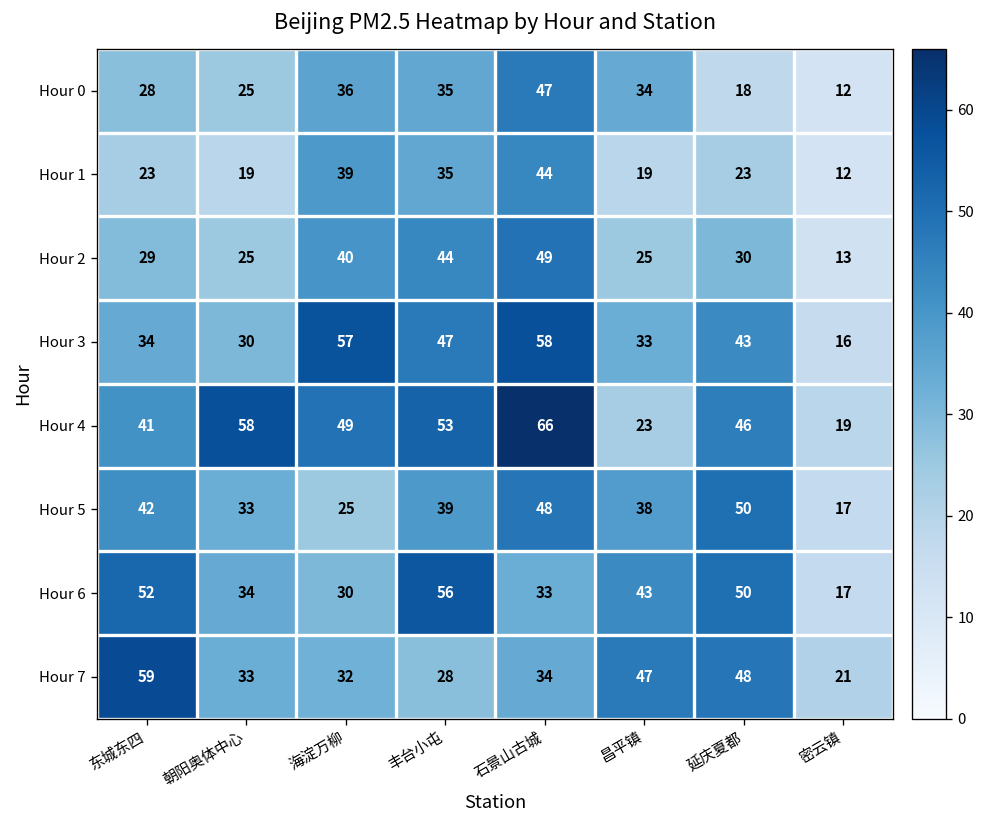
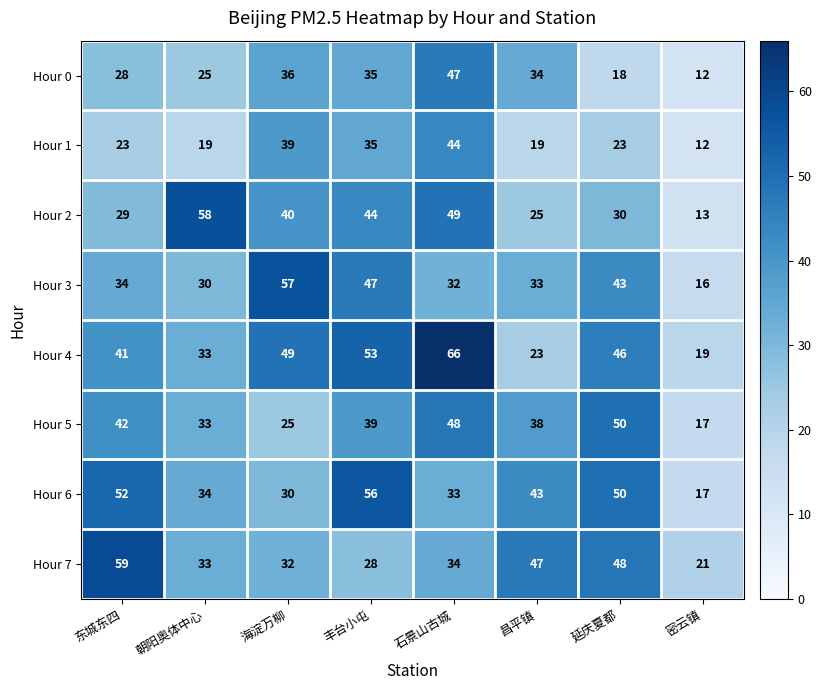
Hour 2, 朝阳奥体中心: 25 -> 58
Hour 3, 石景山古城: 58 -> 32
Hour 4, 朝阳奥体中心: 58 -> 33
